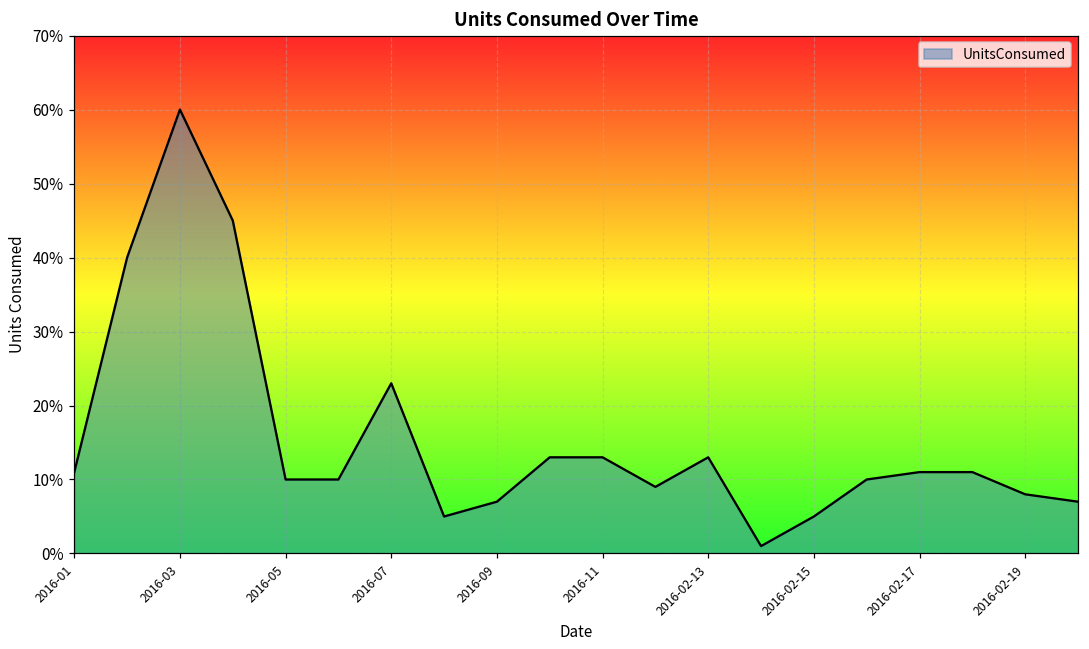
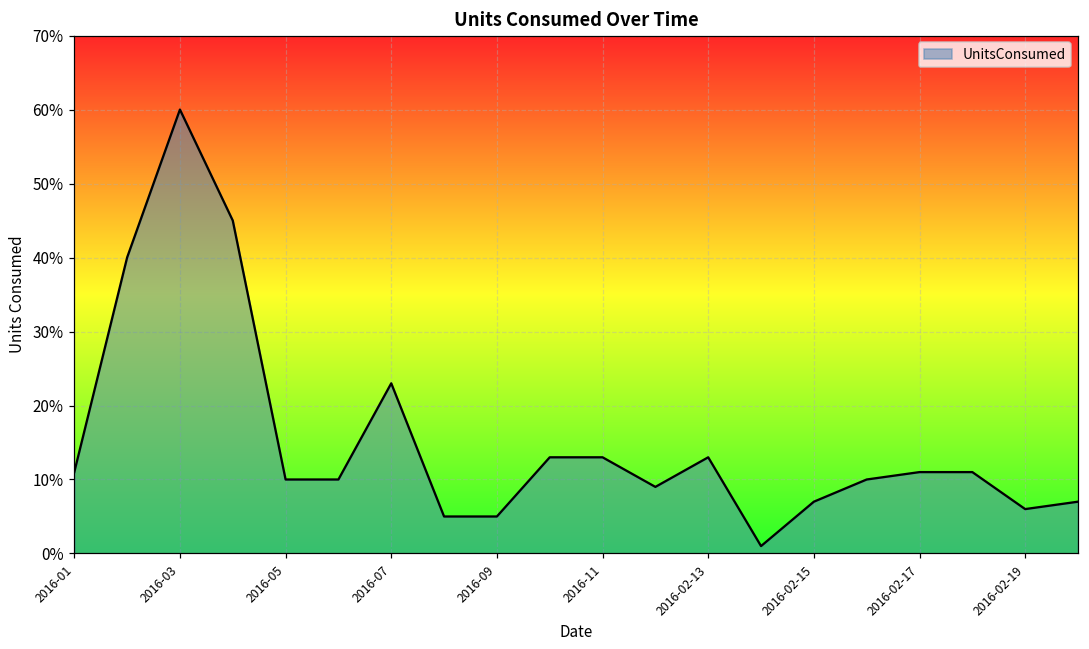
2016-09: 7% -> 5%
2016-02-15: 5% -> 7%
2016-02-19: 8% -> 6%
